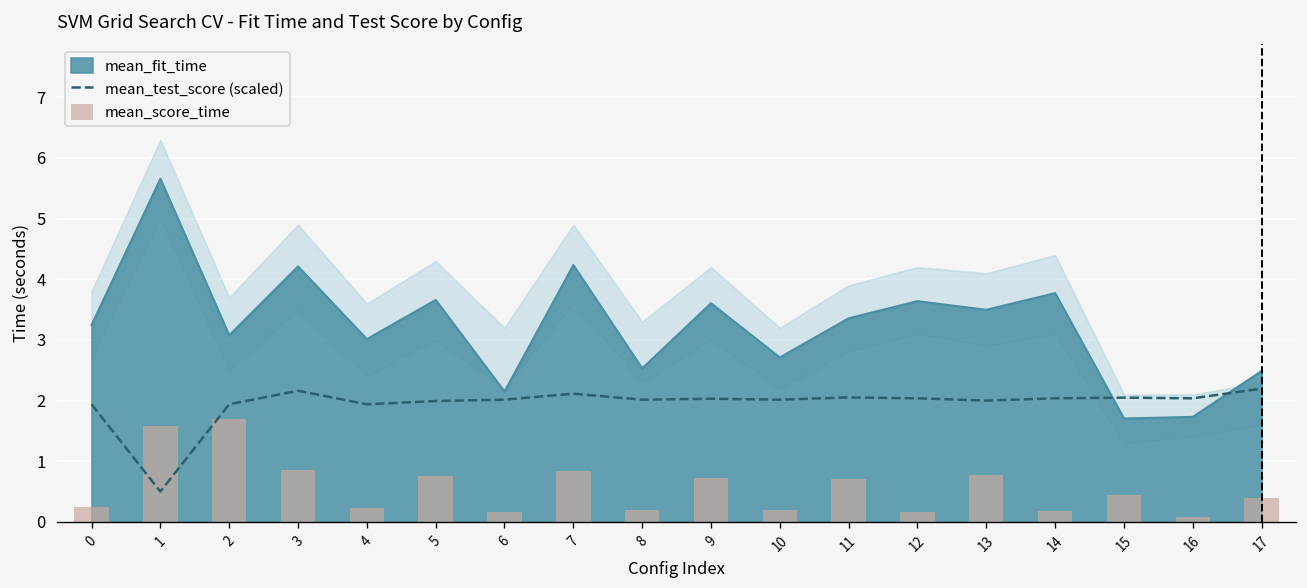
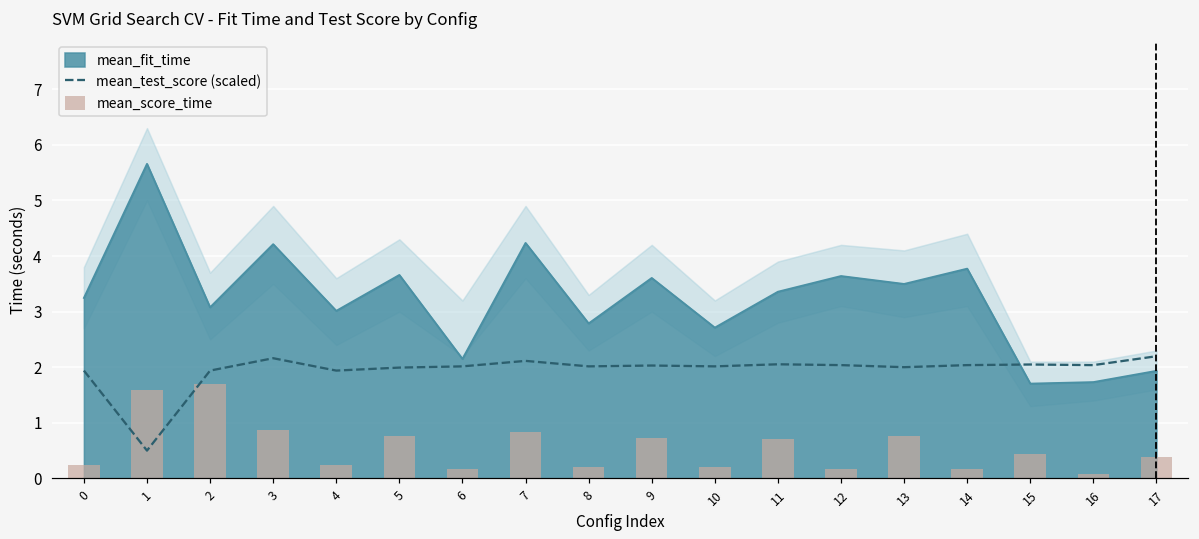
mean_fit_time, 8: 2.5 -> 2.8
mean_fit_time, 17: 2.5 -> 1.9
